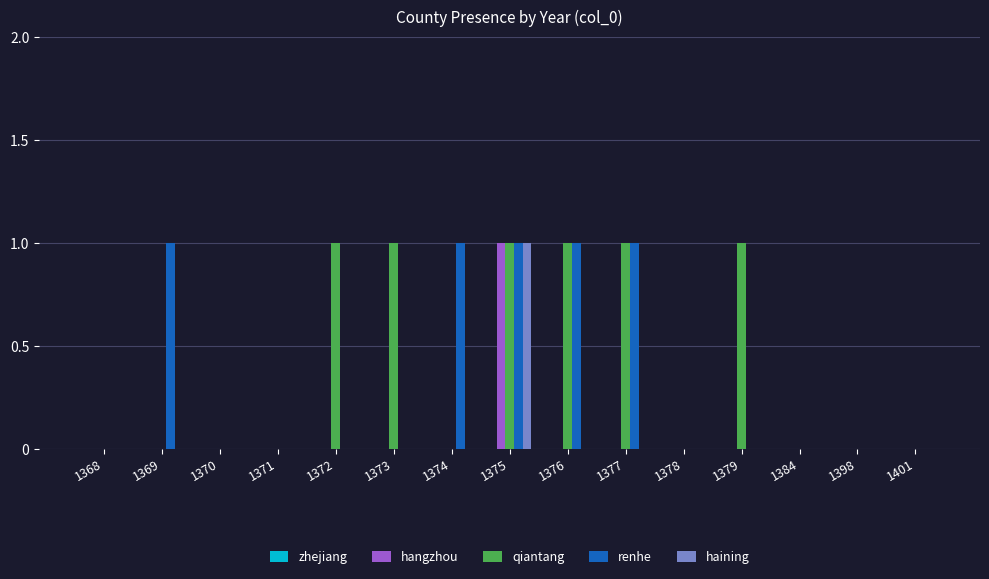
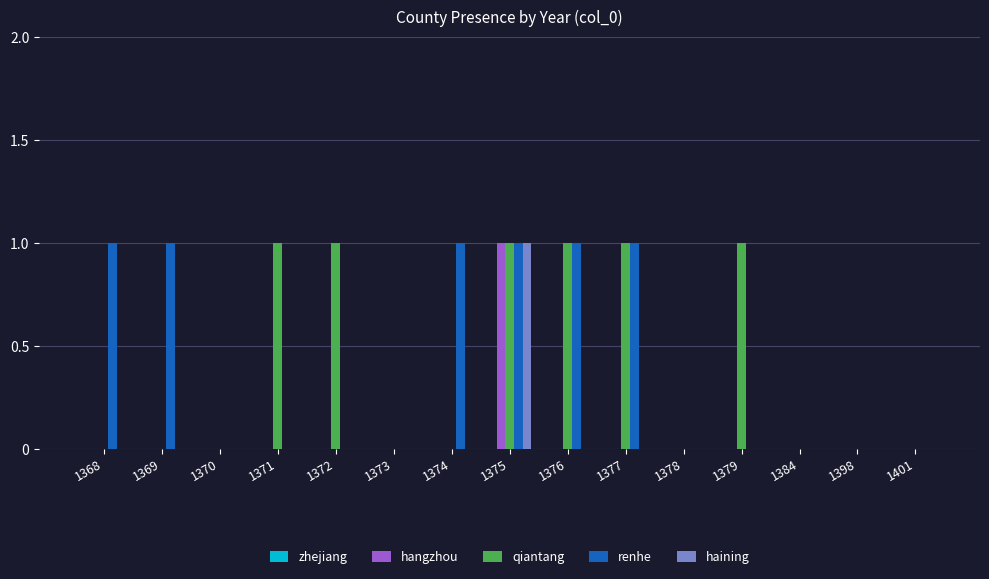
renhe, 1368: 0 -> 1
qiantang, 1371: 0 -> 1
qiantang, 1373: 1 -> 0
